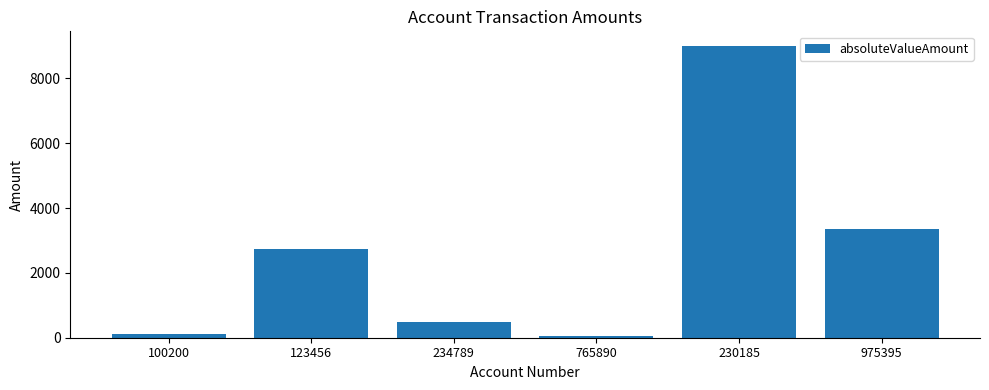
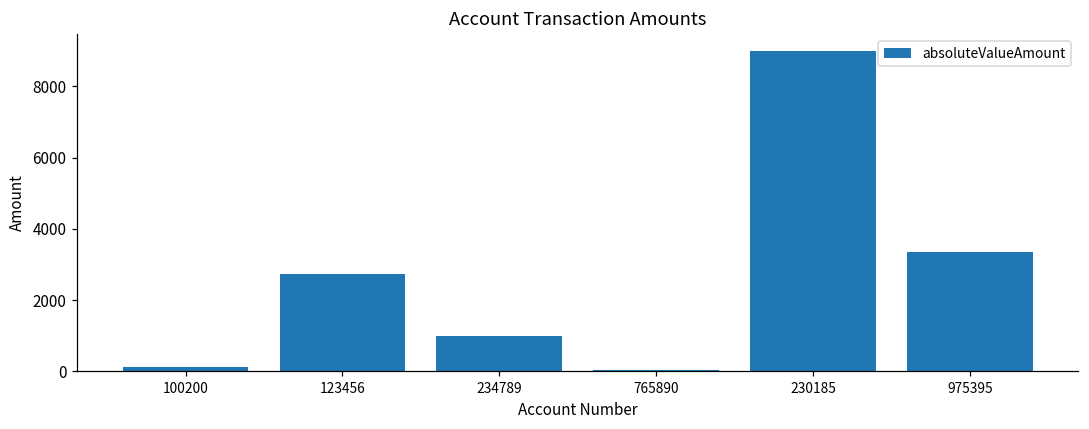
234789: 500 -> 1000
